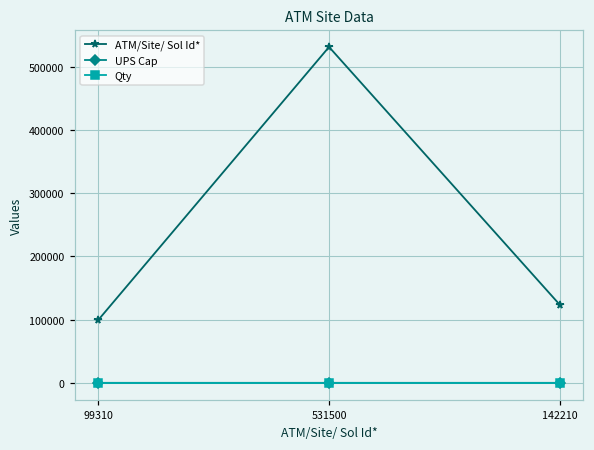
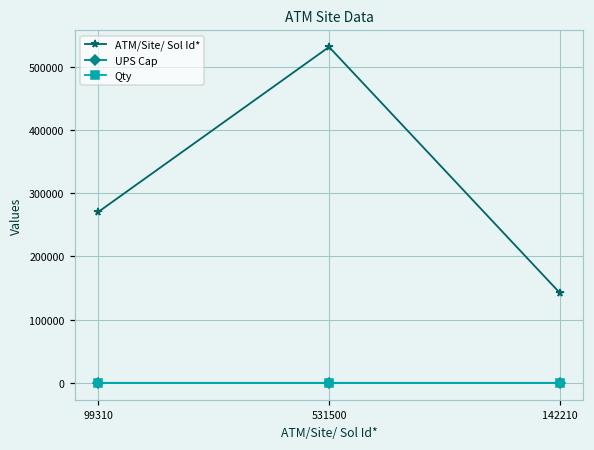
ATM/Site/ Sol Id*, 99310: 100000 -> 270000
ATM/Site/ Sol Id*, 142210: 120000 -> 140000
